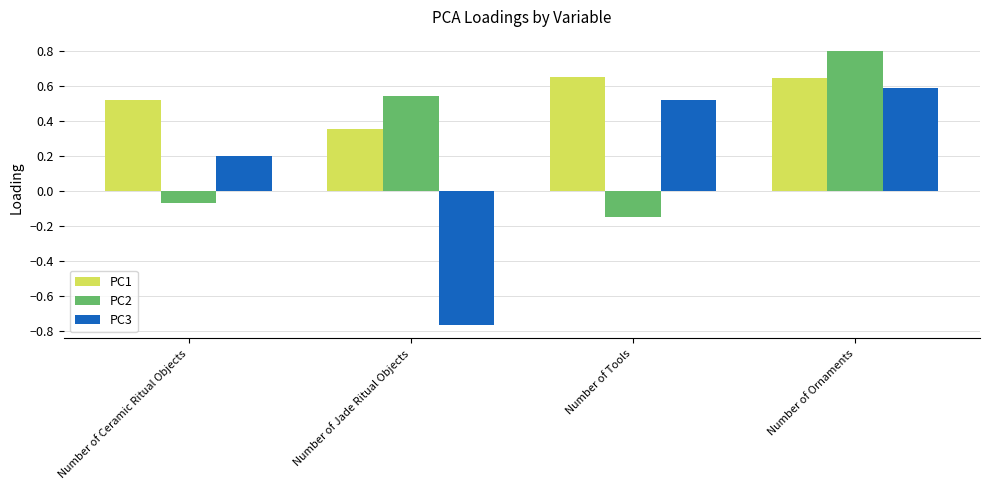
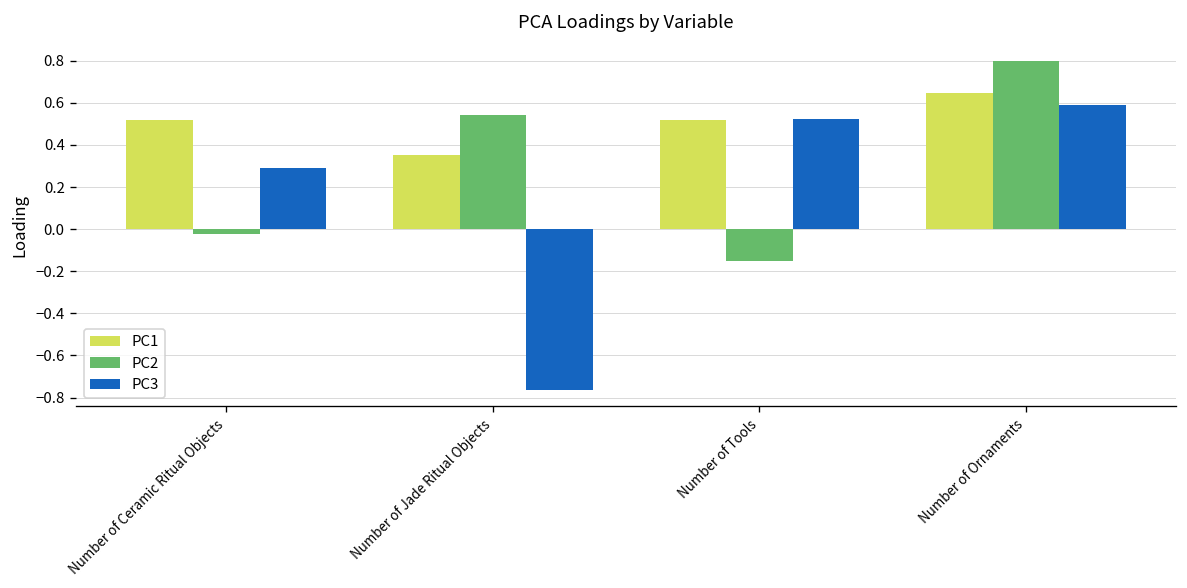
PC2, Number of Ceramic Ritual Objects: -0.07 -> -0.02
PC3, Number of Ceramic Ritual Objects: 0.20 -> 0.29
PC1, Number of Tools: 0.65 -> 0.52
